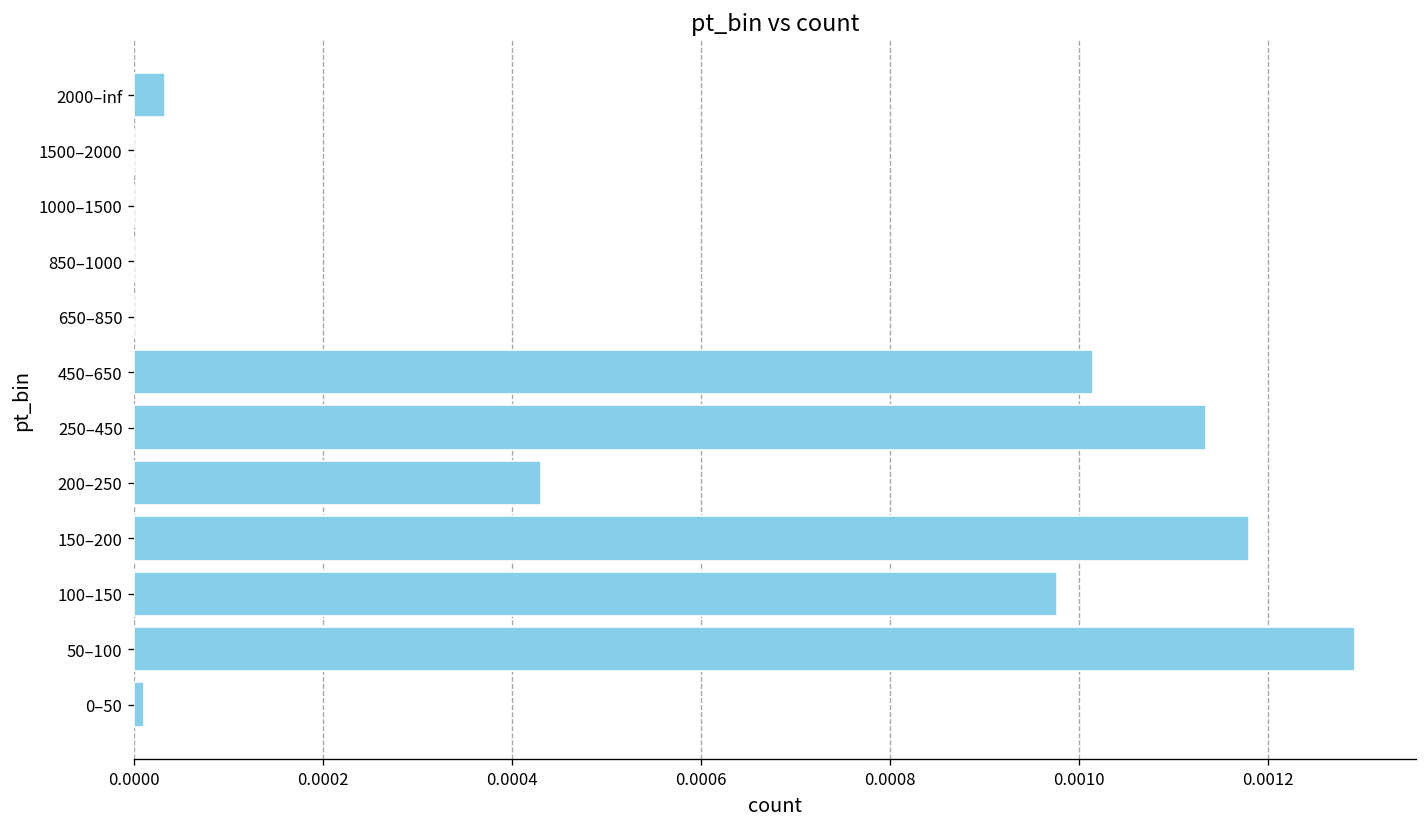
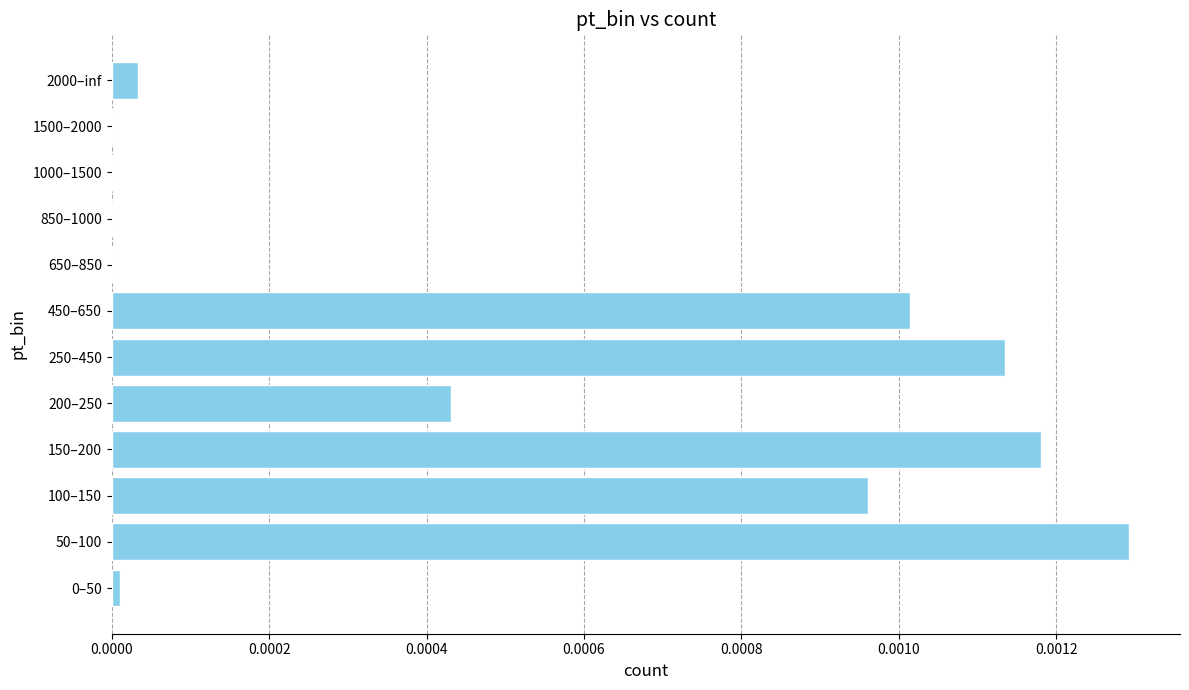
100–150: 0.00098 -> 0.00096
